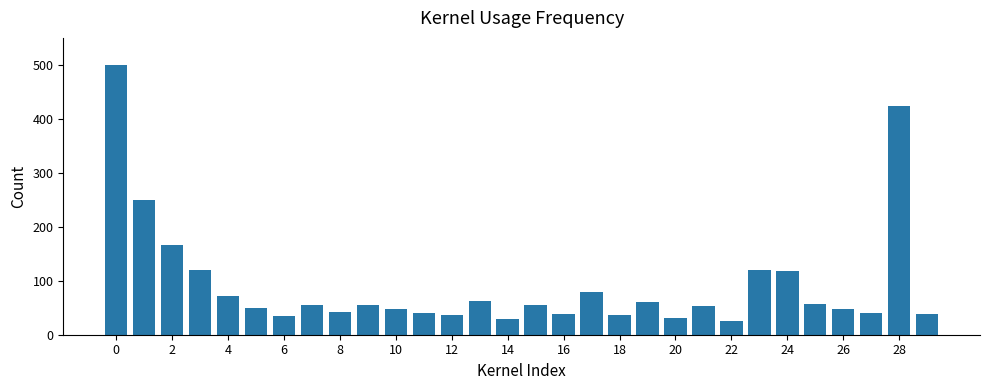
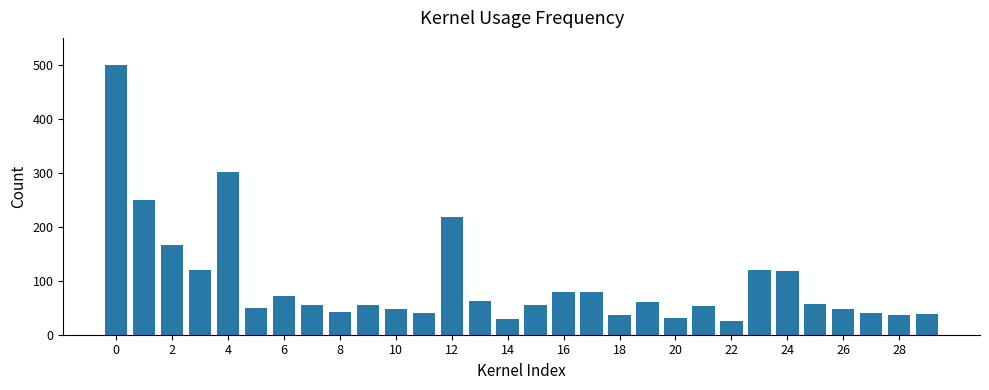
4: 70 -> 300
6: 40 -> 70
12: 40 -> 220
16: 40 -> 80
28: 420 -> 40
